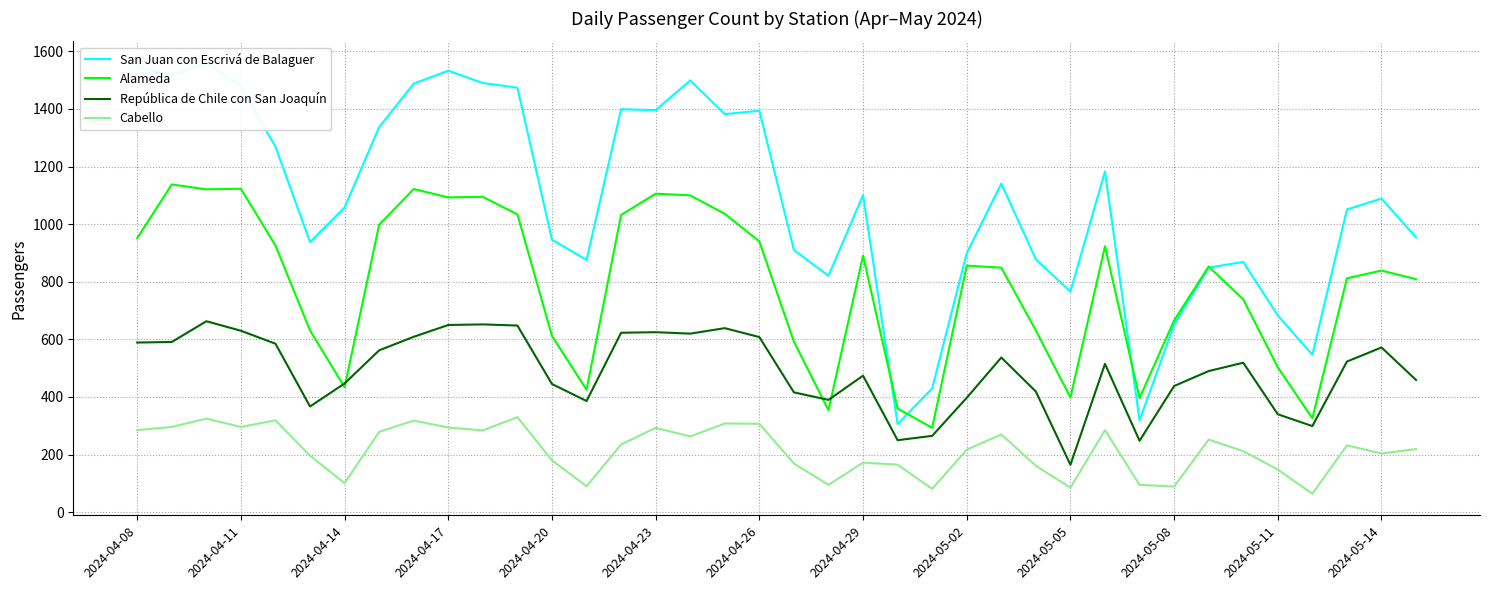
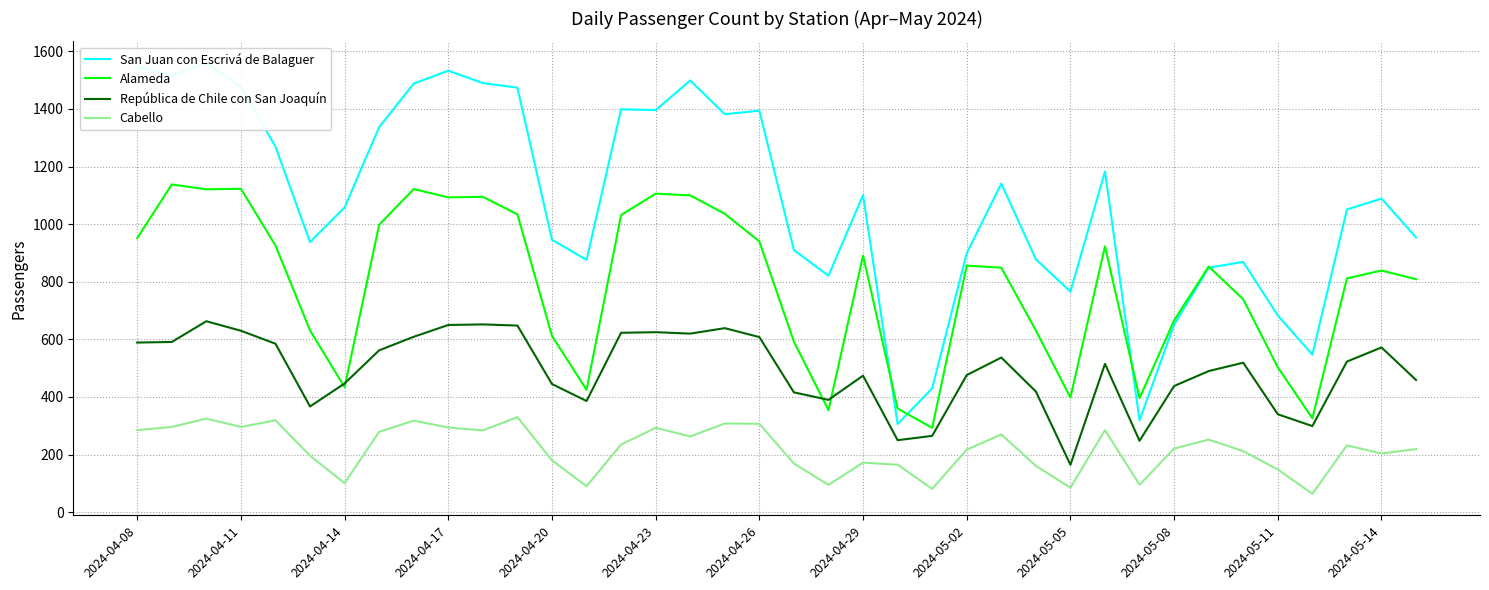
República de Chile con San Joaquín, 2024-05-02: 400 -> 480
Cabello, 2024-05-08: 90 -> 220
